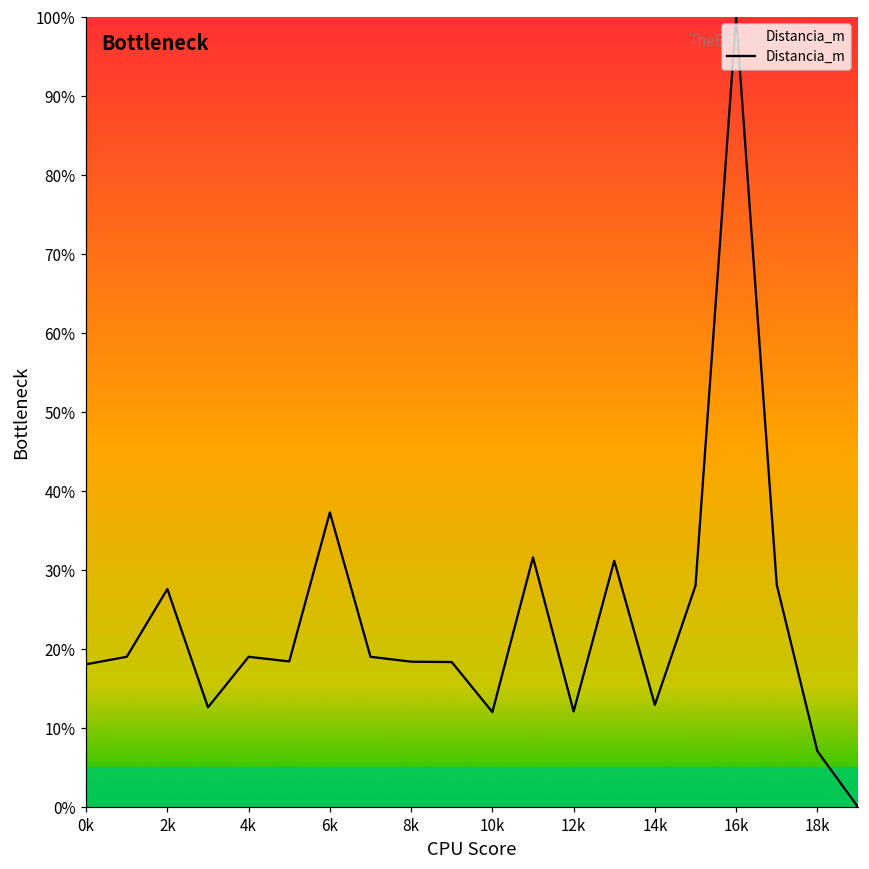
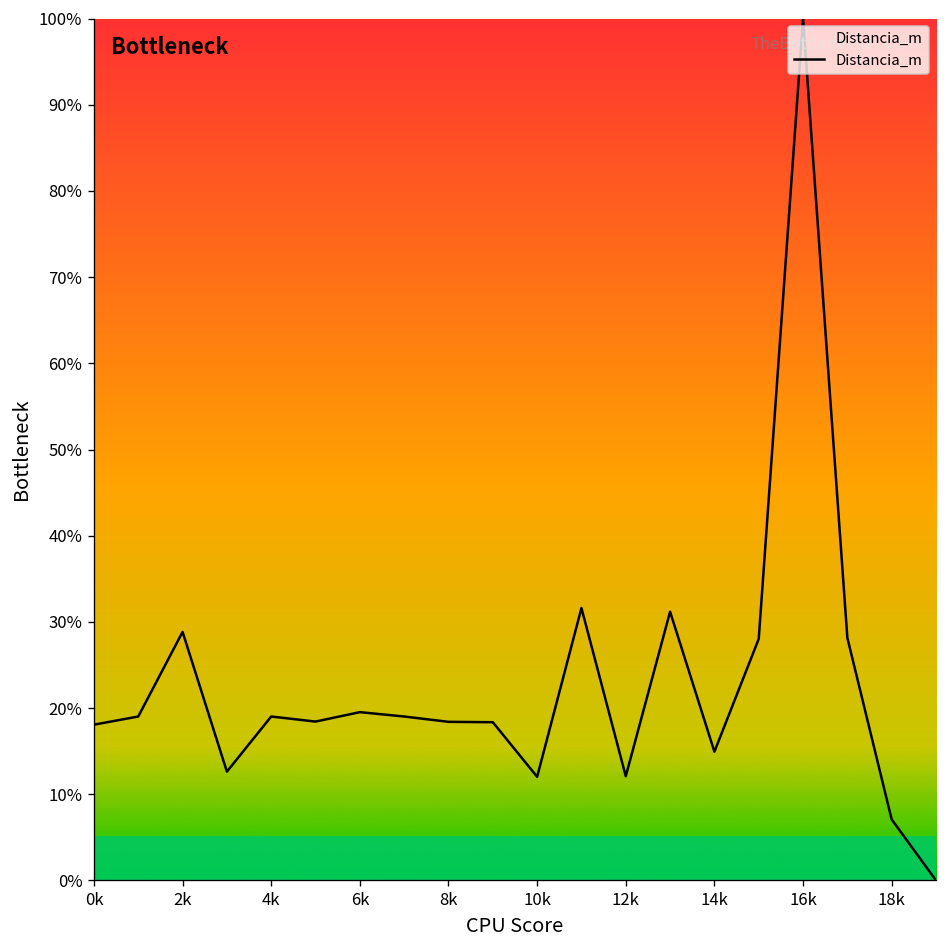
2k: 28% -> 29%
6k: 37% -> 20%
14k: 13% -> 15%
